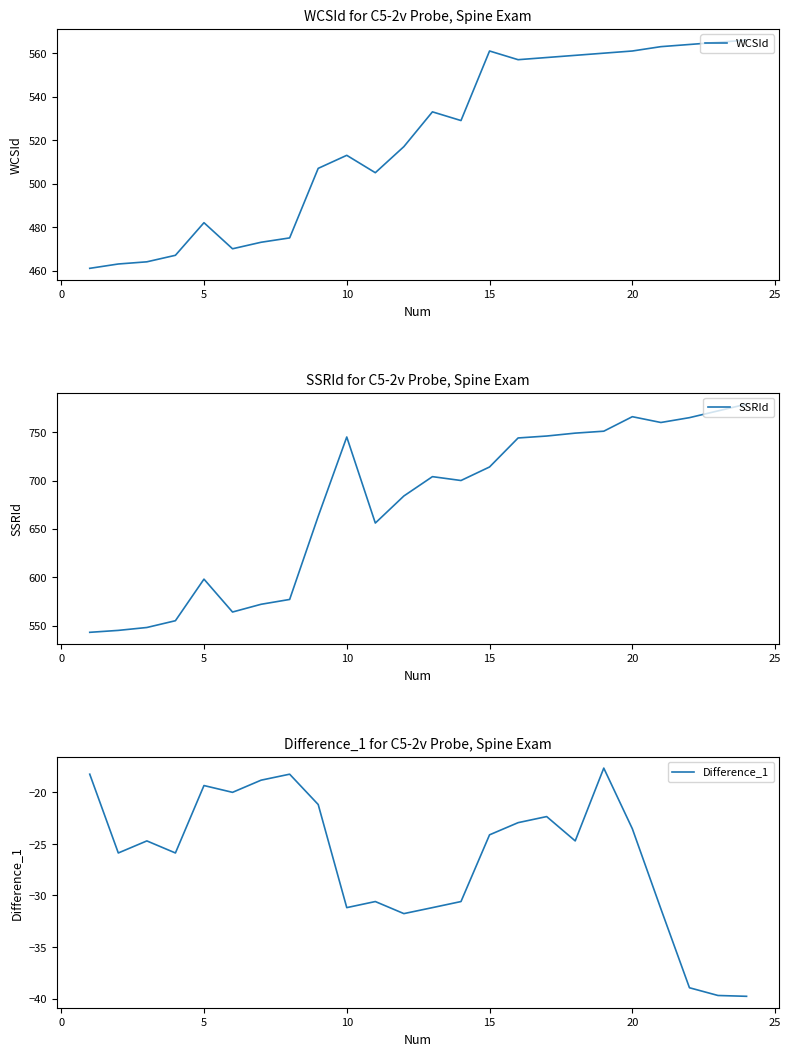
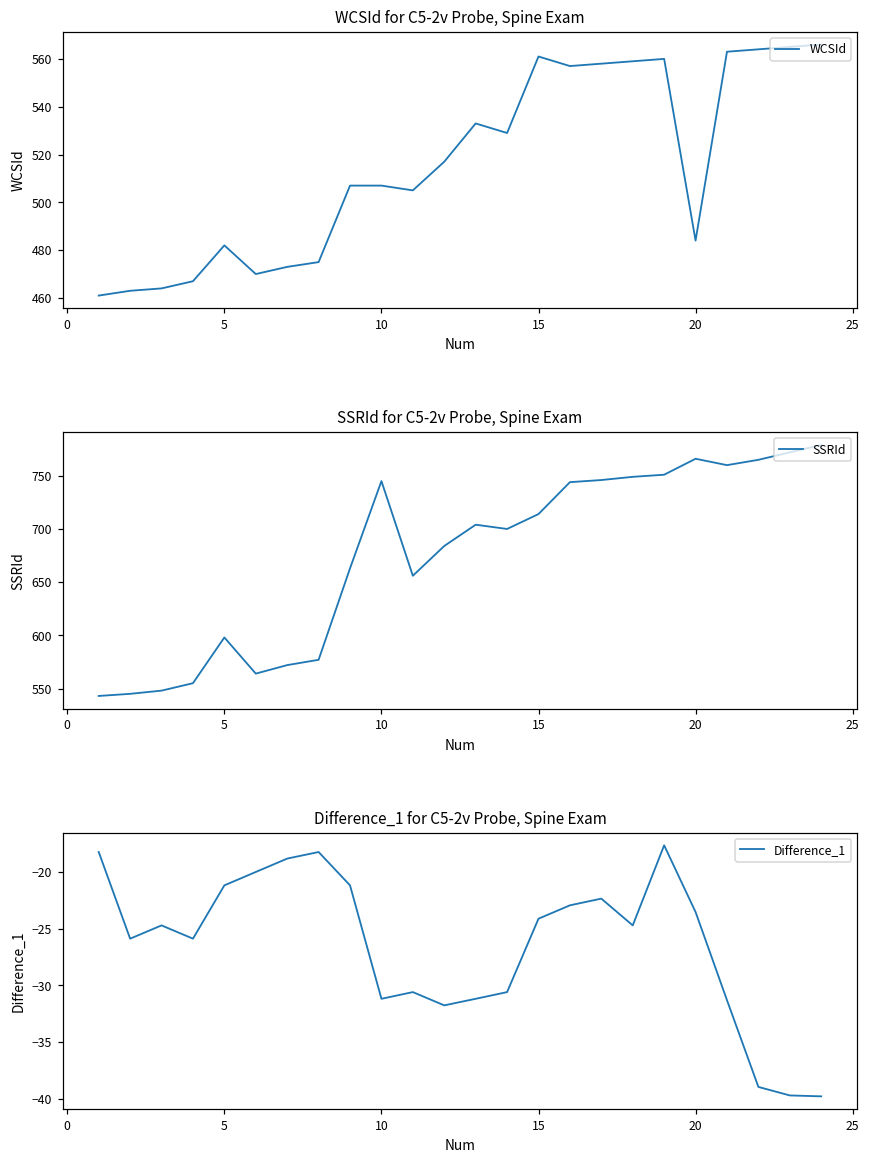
WCSId for C5-2v Probe, Spine Exam, 10: 513 -> 507
WCSId for C5-2v Probe, Spine Exam, 20: 561 -> 484
Difference_1 for C5-2v Probe, Spine Exam, 5: -19.3 -> -21.2
